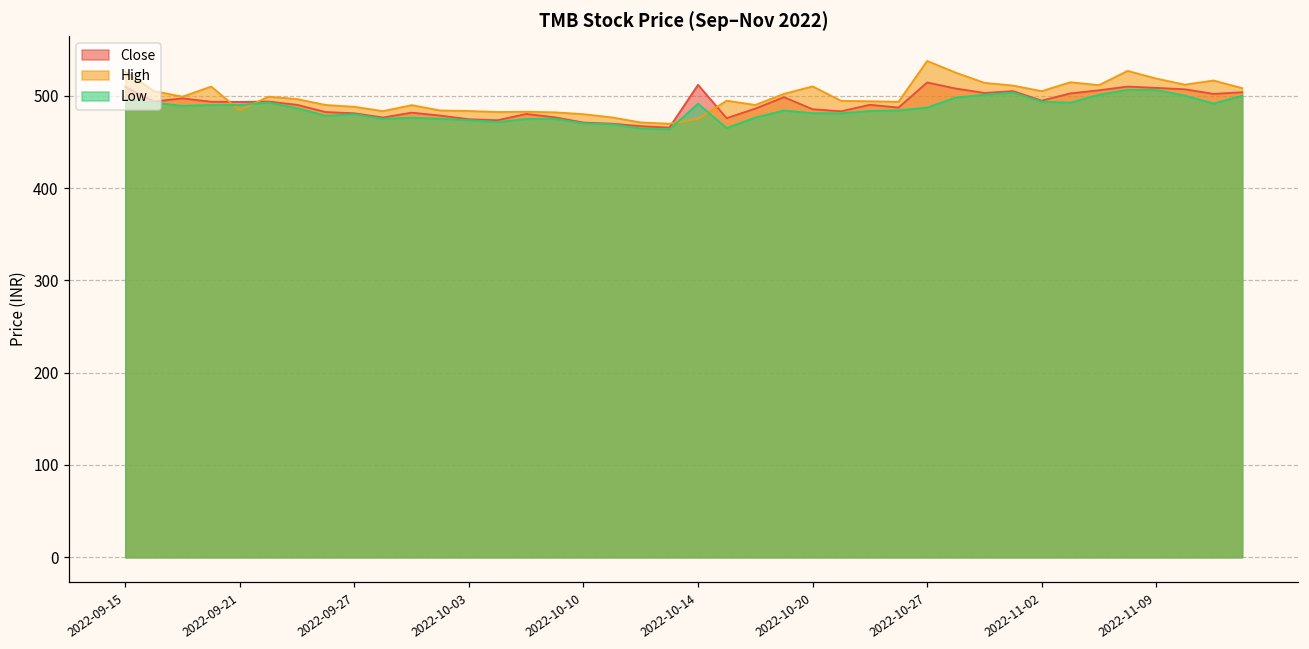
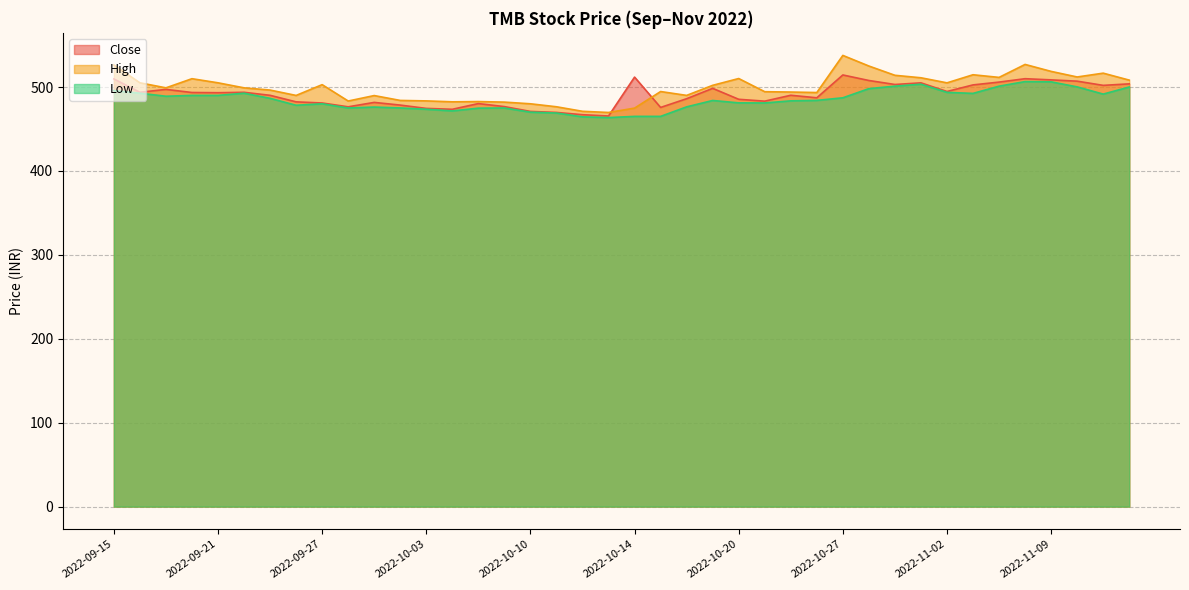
High, 2022-09-21: 480 -> 510
High, 2022-09-27: 490 -> 500
Low, 2022-10-14: 490 -> 470
